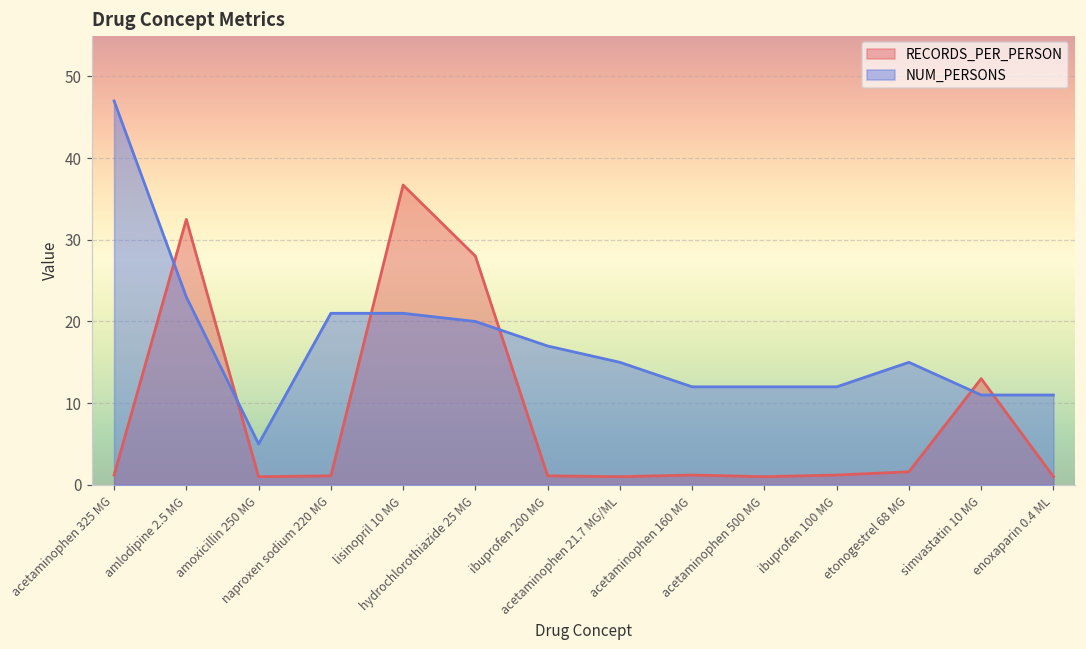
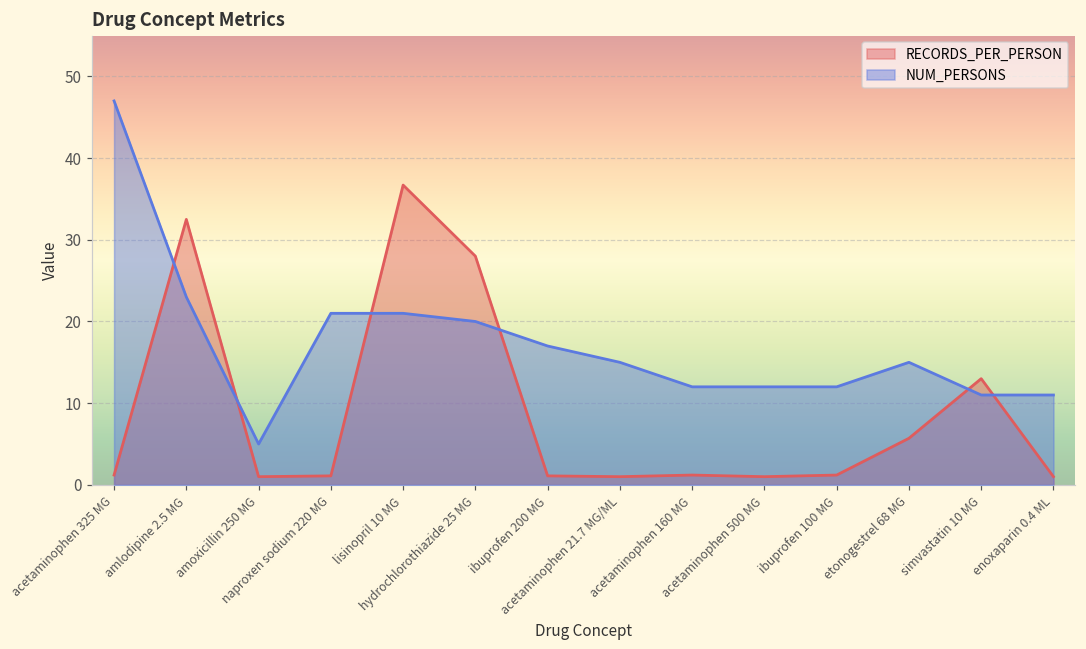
RECORDS_PER_PERSON, etonogestrel 68 MG: 2 -> 6
